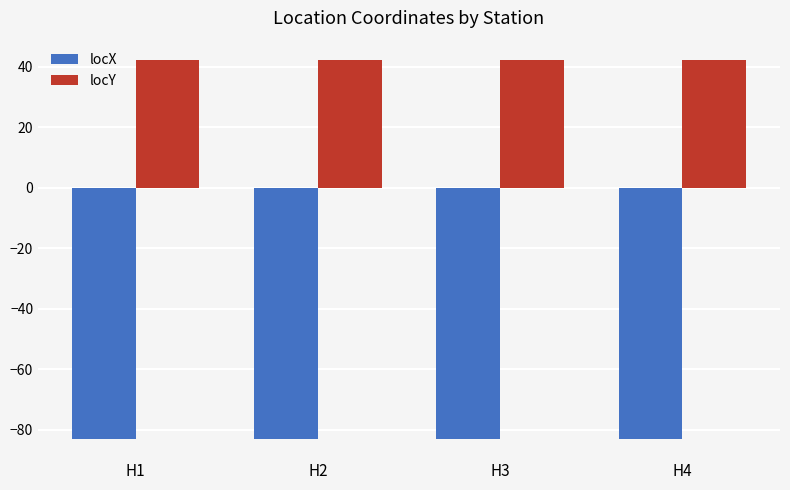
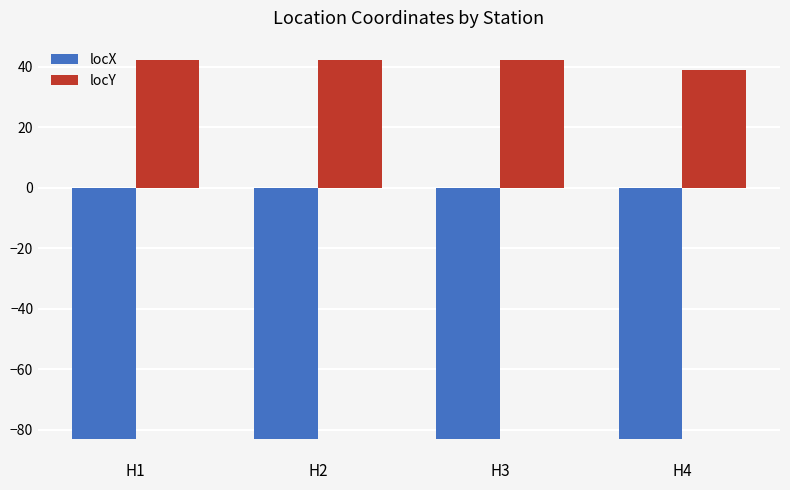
locY, H4: 42 -> 39
